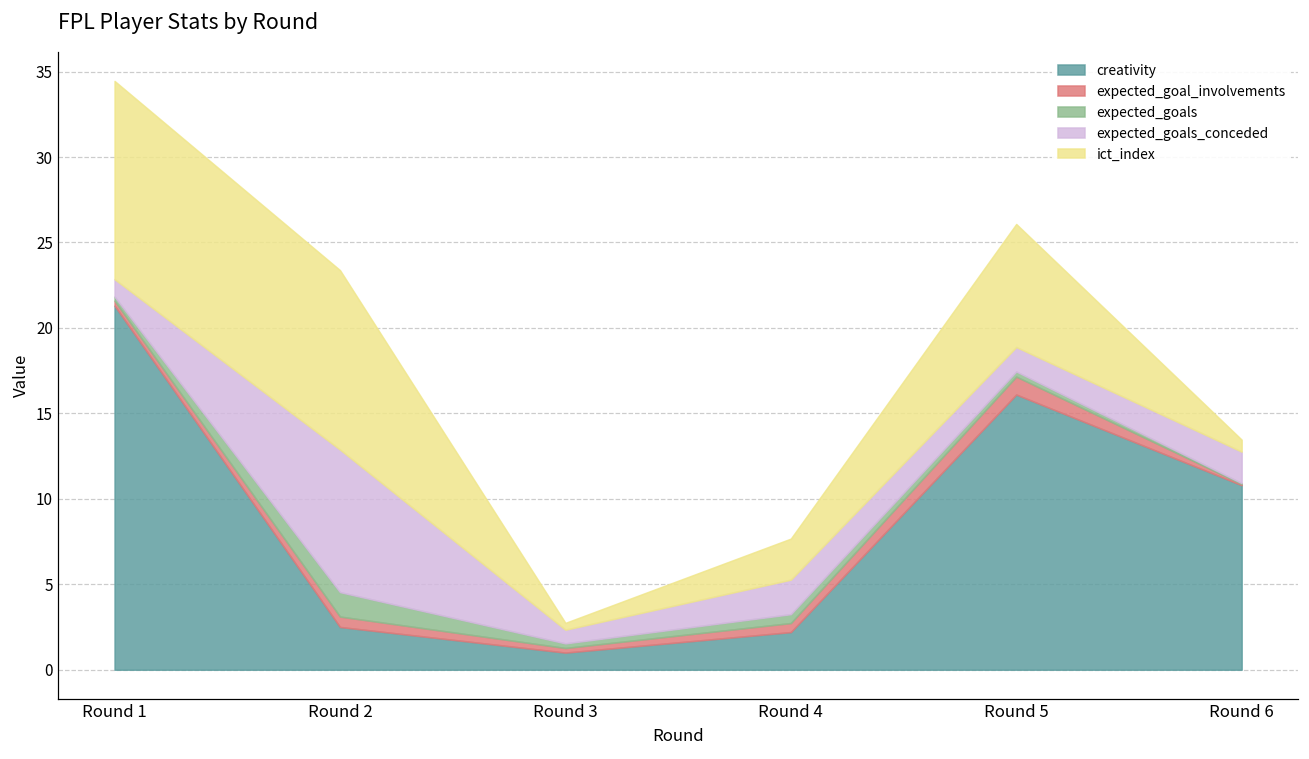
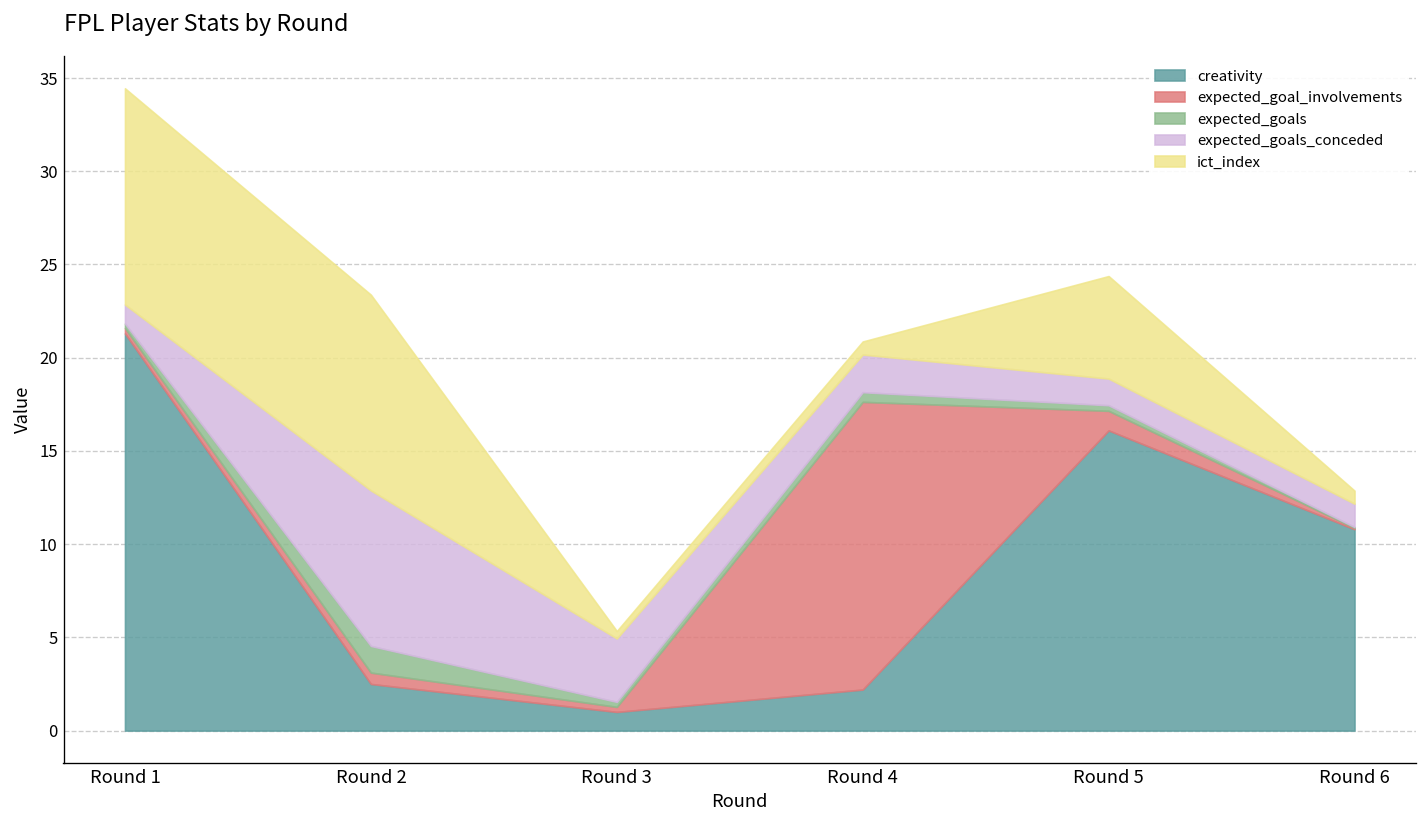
expected_goals_conceded, Round 3: 0.8 -> 3.4
expected_goal_involvements, Round 4: 0.5 -> 15.4
ict_index, Round 4: 2.4 -> 0.7
ict_index, Round 5: 7.2 -> 5.5
expected_goals_conceded, Round 6: 1.8 -> 1.3
